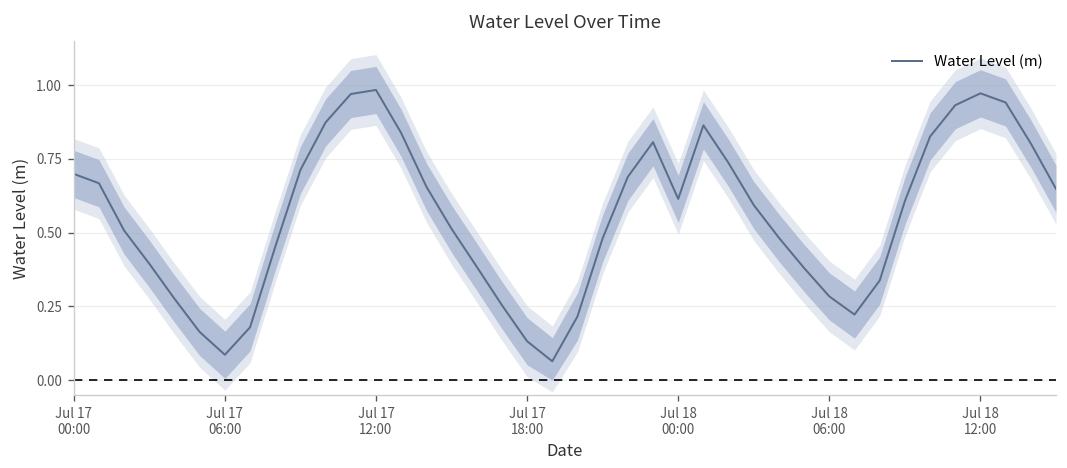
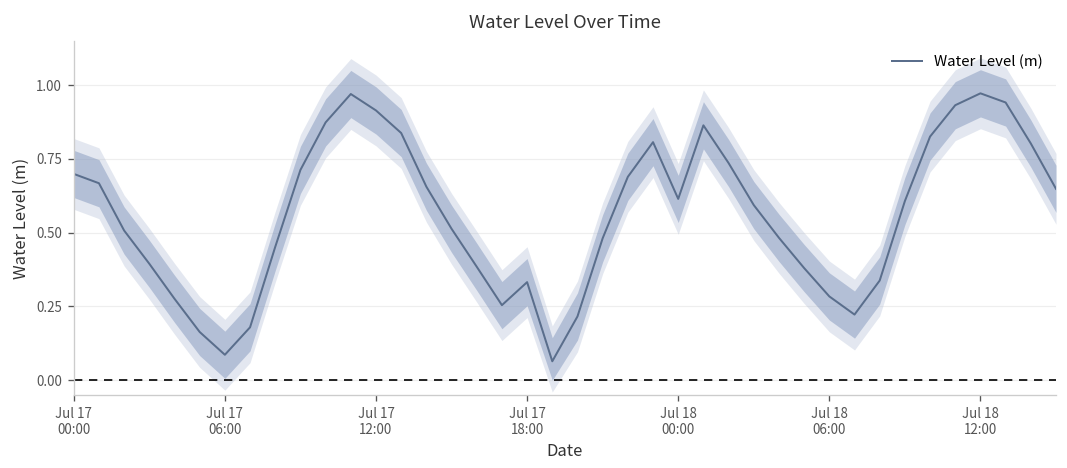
Water Level (m), Jul 17 12:00: 0.98 -> 0.91
Water Level (m), Jul 17 18:00: 0.13 -> 0.33
